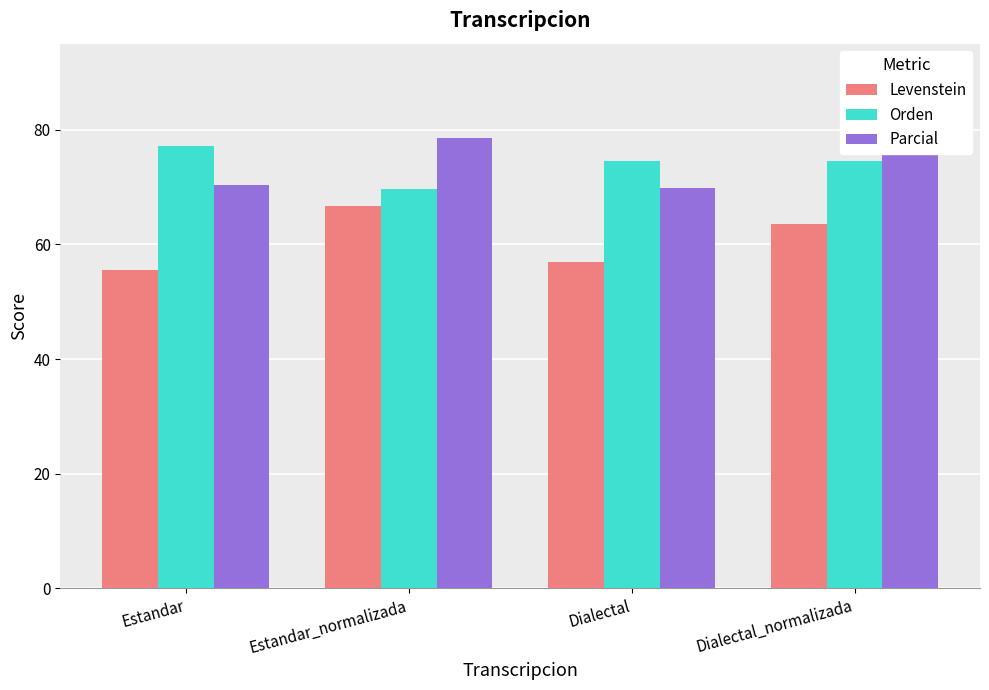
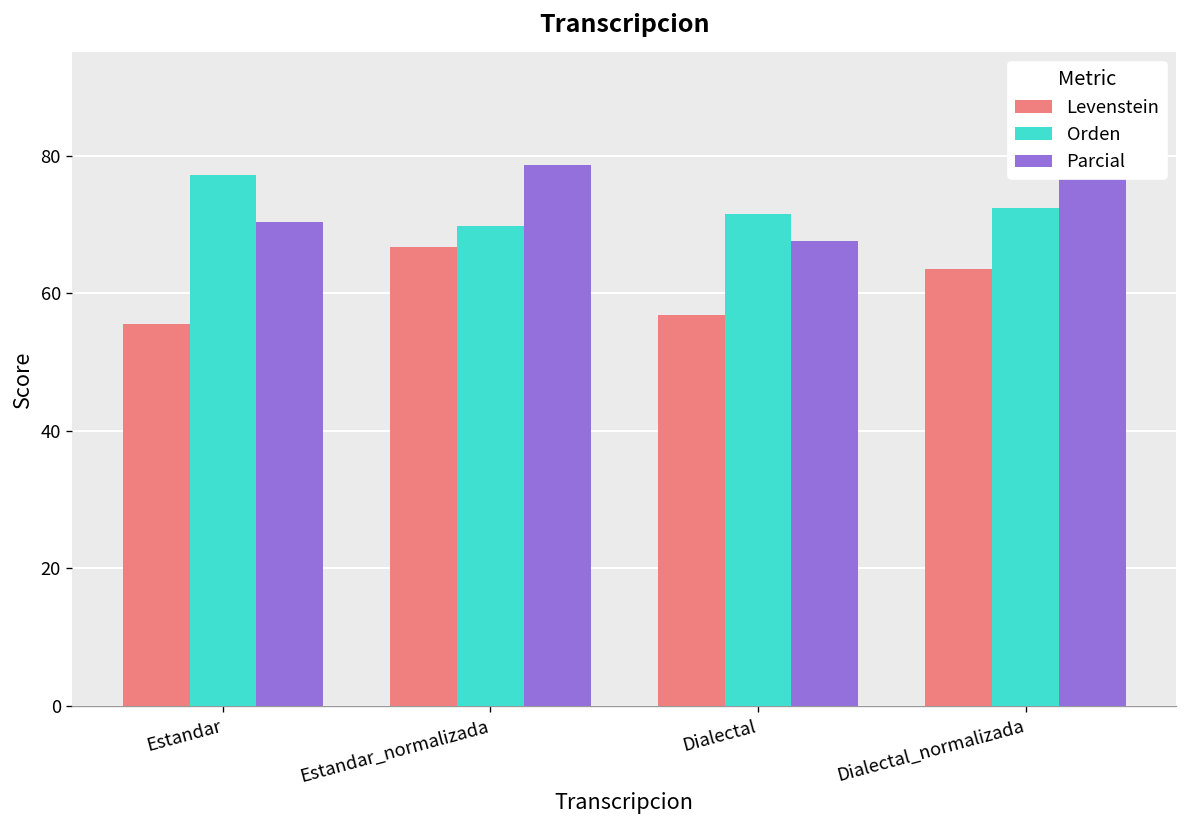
Orden, Dialectal: 75 -> 72
Parcial, Dialectal: 70 -> 68
Orden, Dialectal_normalizada: 75 -> 72
